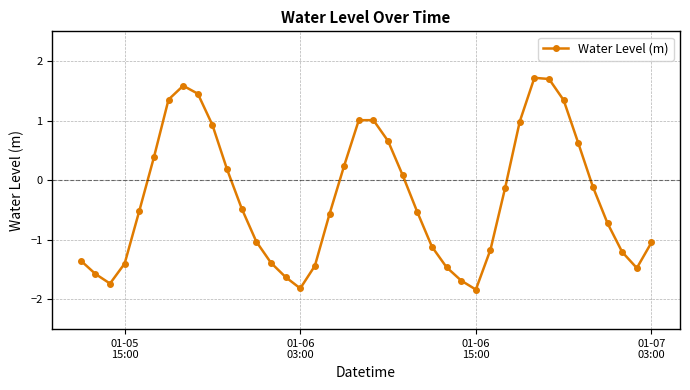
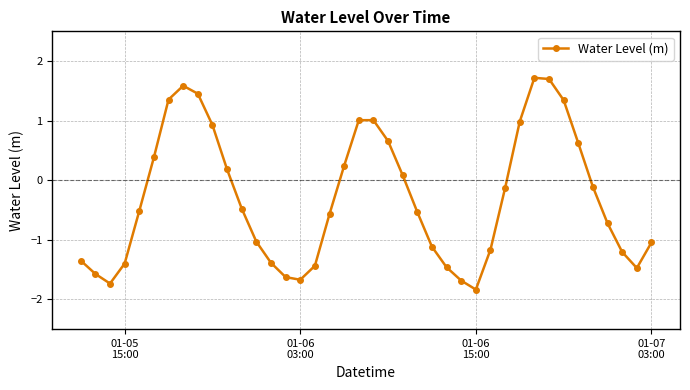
01-06 03:00: -1.8 -> -1.7
